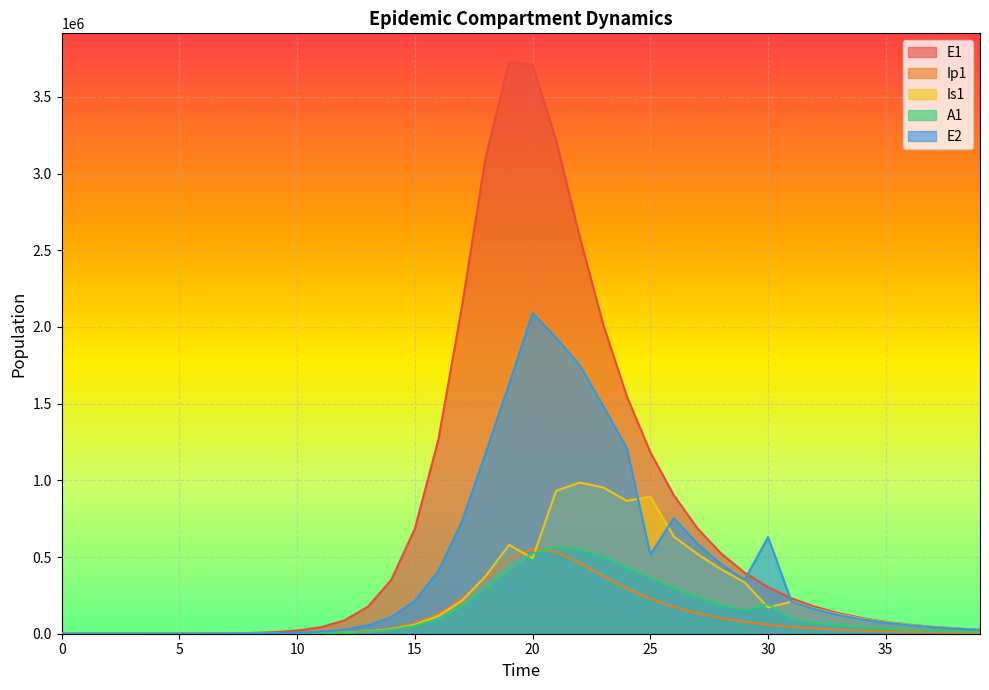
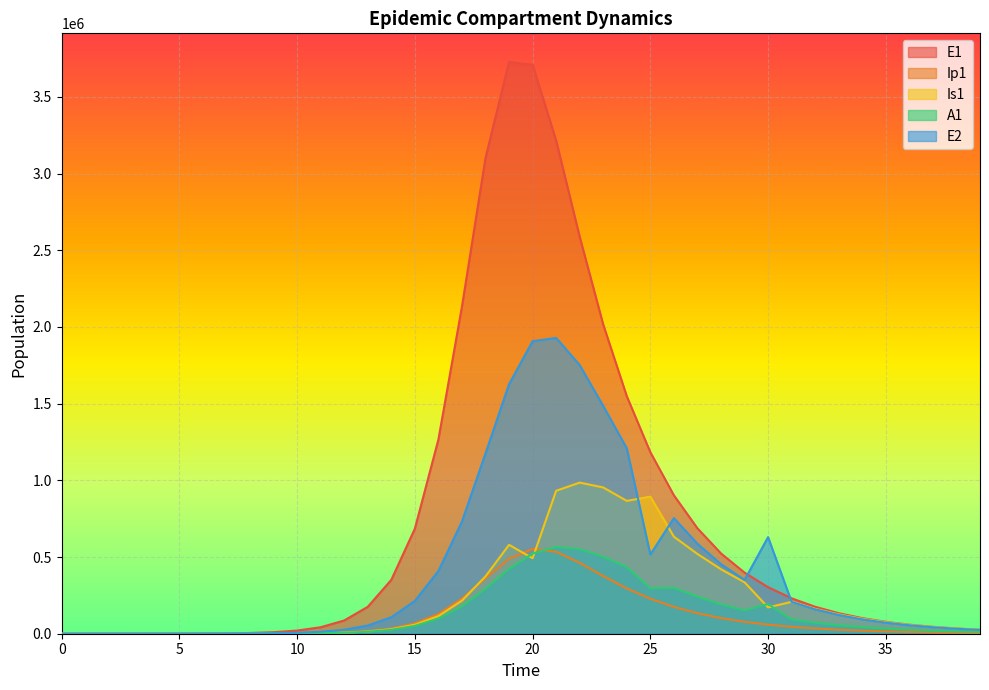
E2, 20: 2090000 -> 1910000
A1, 25: 370000 -> 300000
